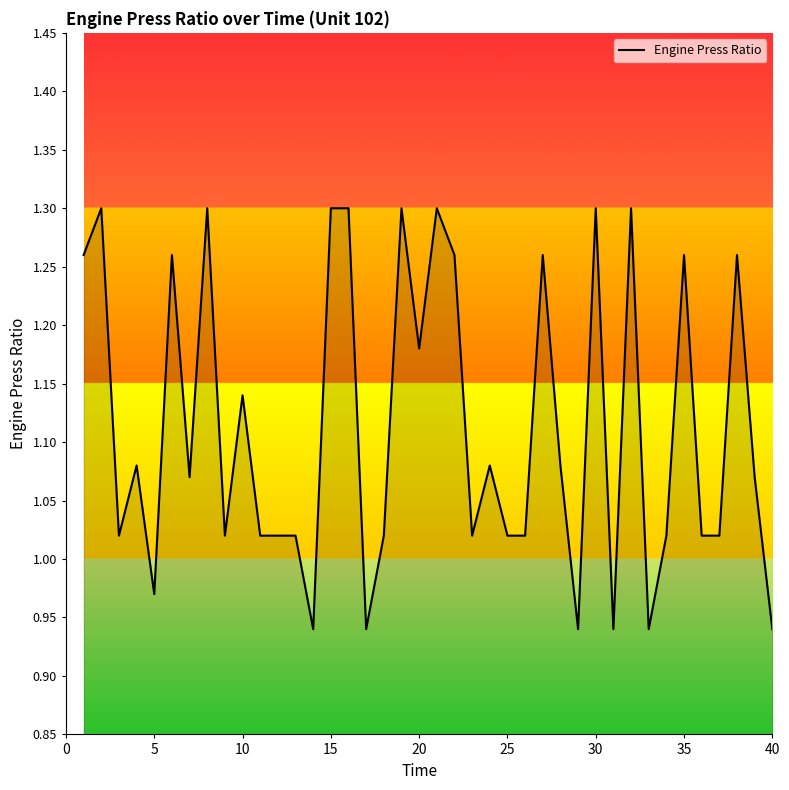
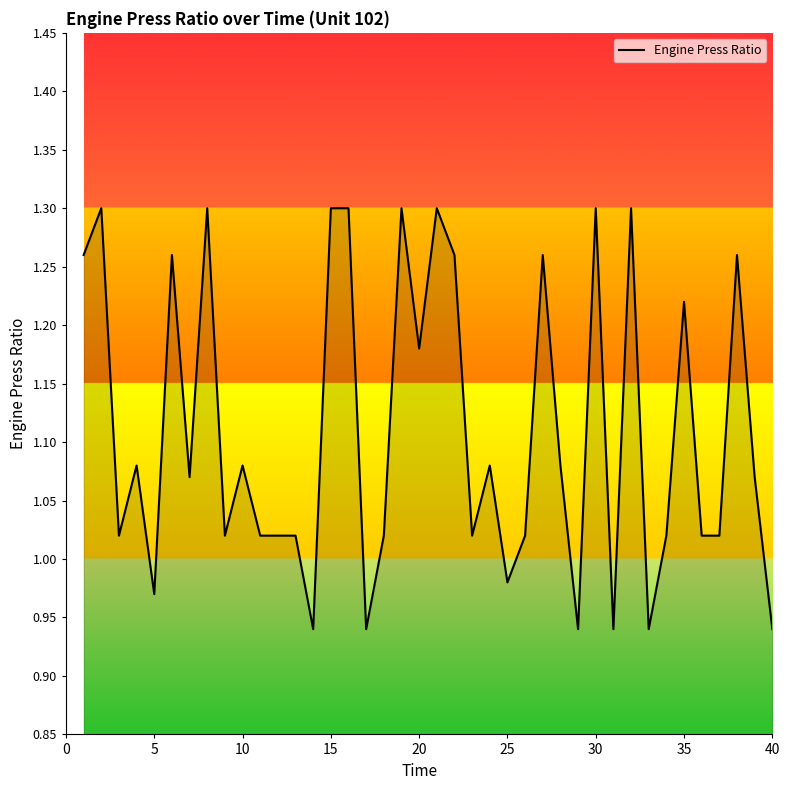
10: 1.14 -> 1.08
25: 1.02 -> 0.98
35: 1.26 -> 1.22
